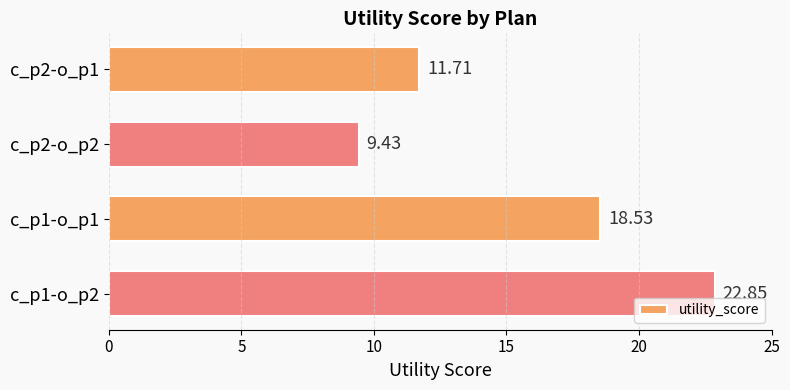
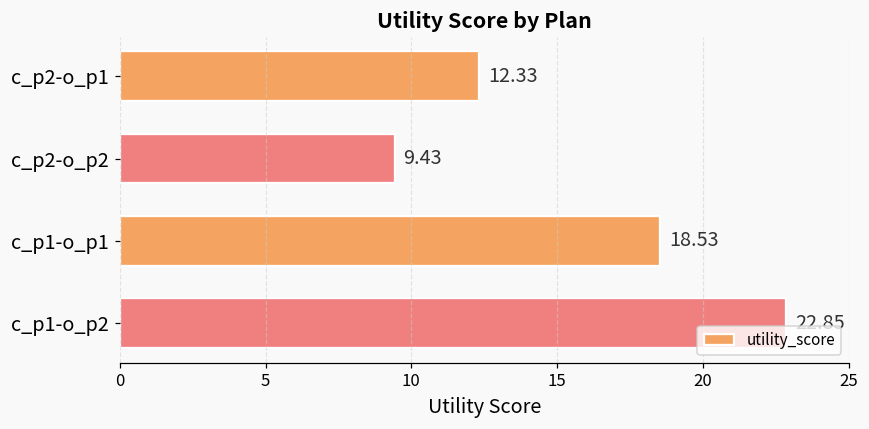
c_p2-o_p1: 11.71 -> 12.33
